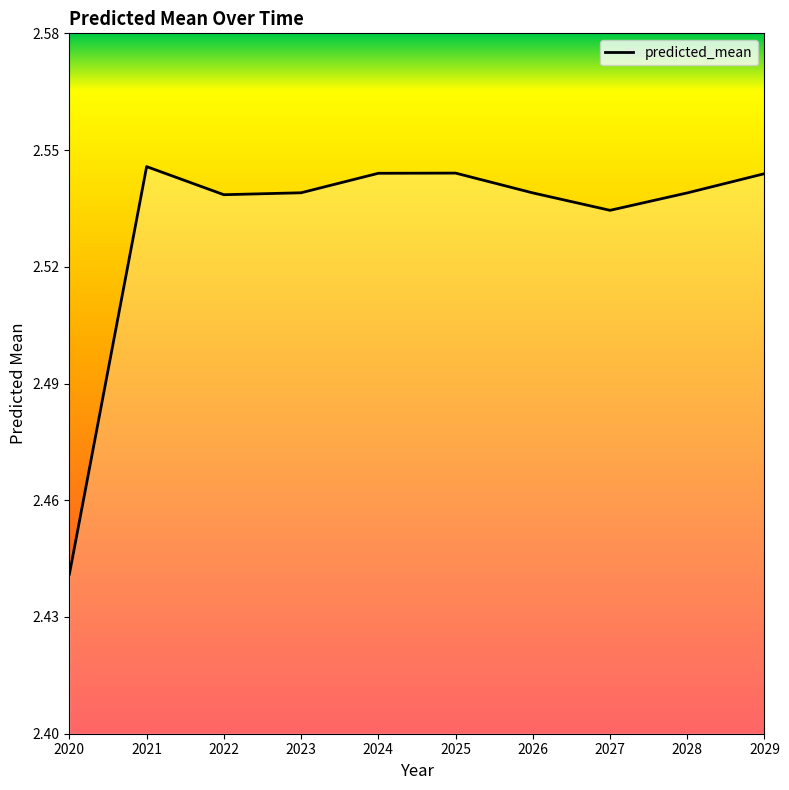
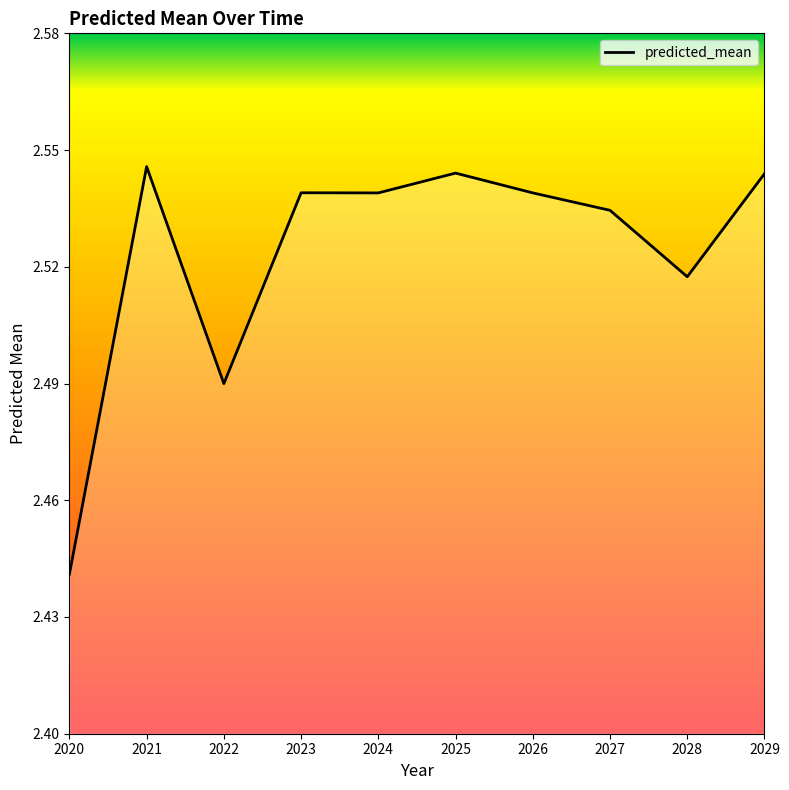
2022: 2.539 -> 2.490
2024: 2.544 -> 2.539
2028: 2.539 -> 2.517
